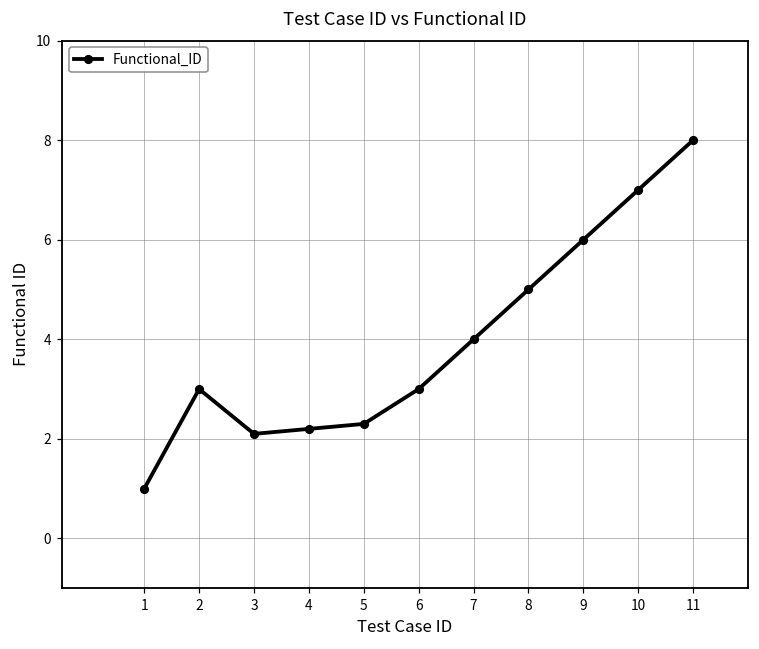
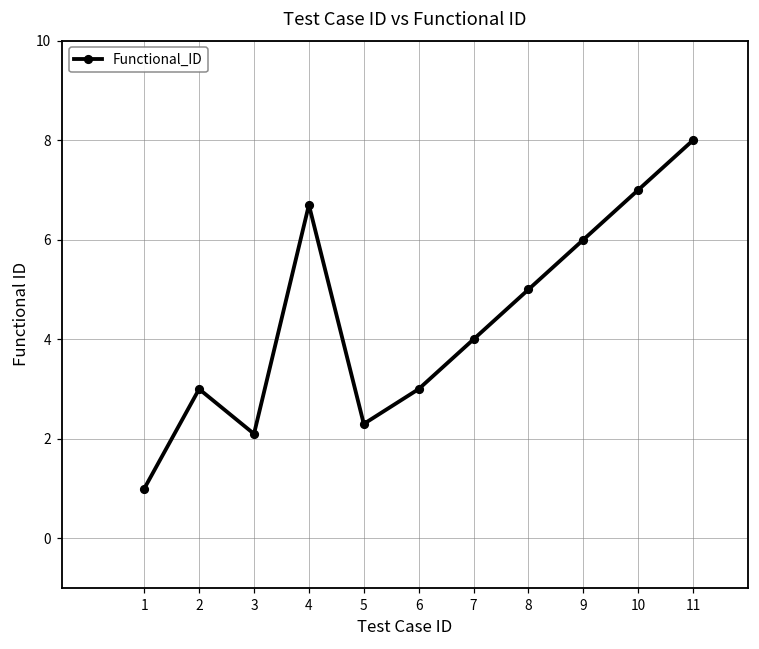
4: 2.2 -> 6.7
